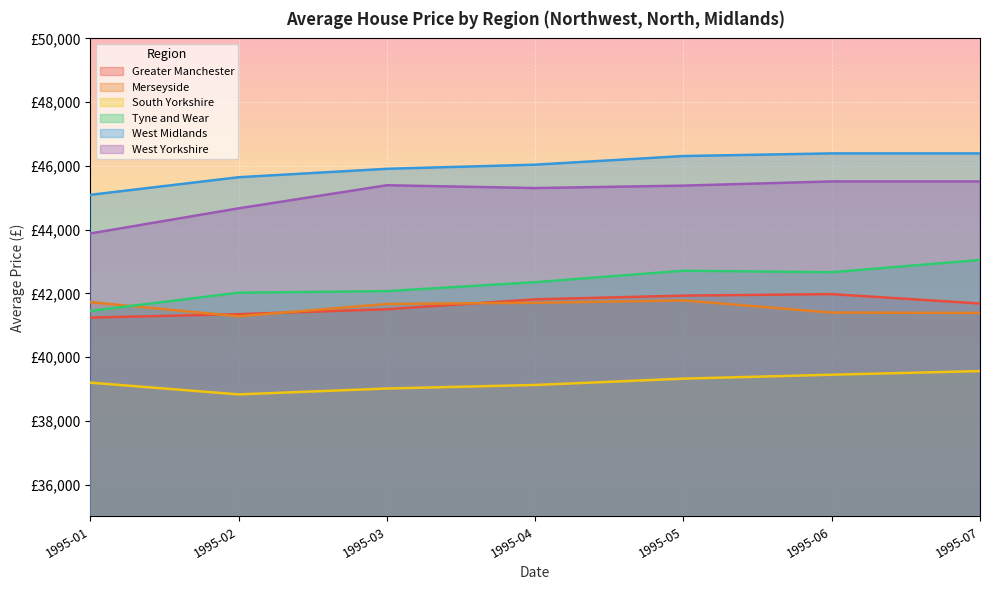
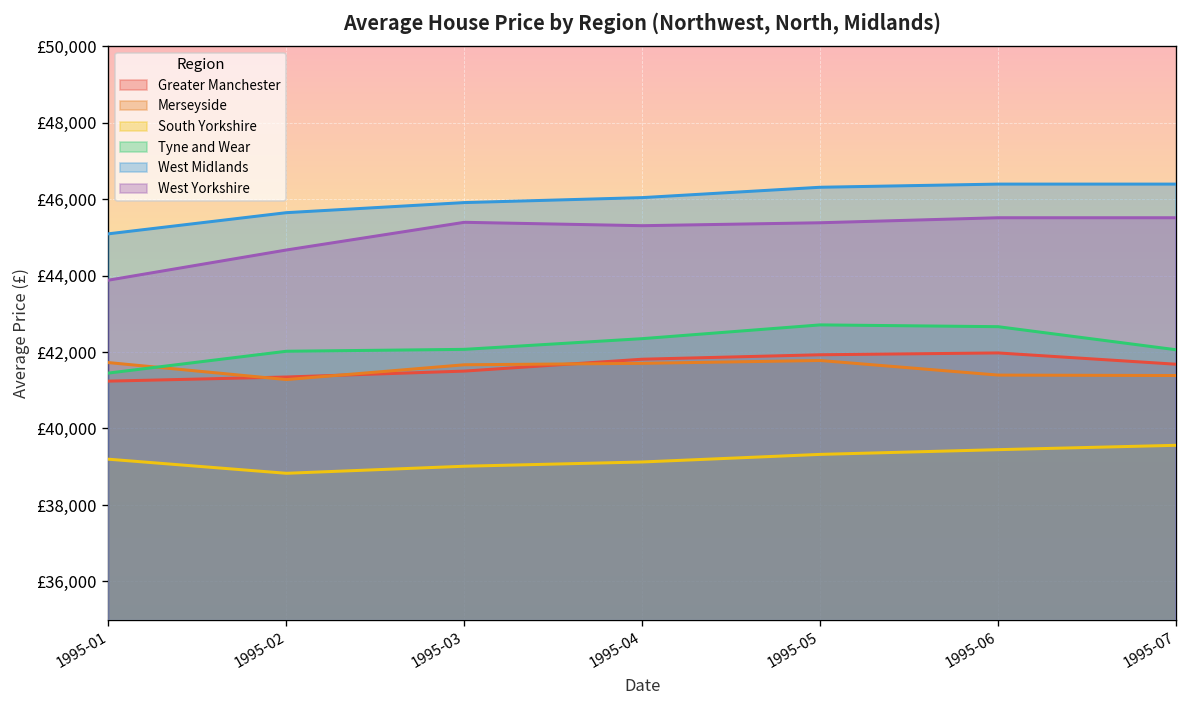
Tyne and Wear, 1995-07: £43,000 -> £42,100
